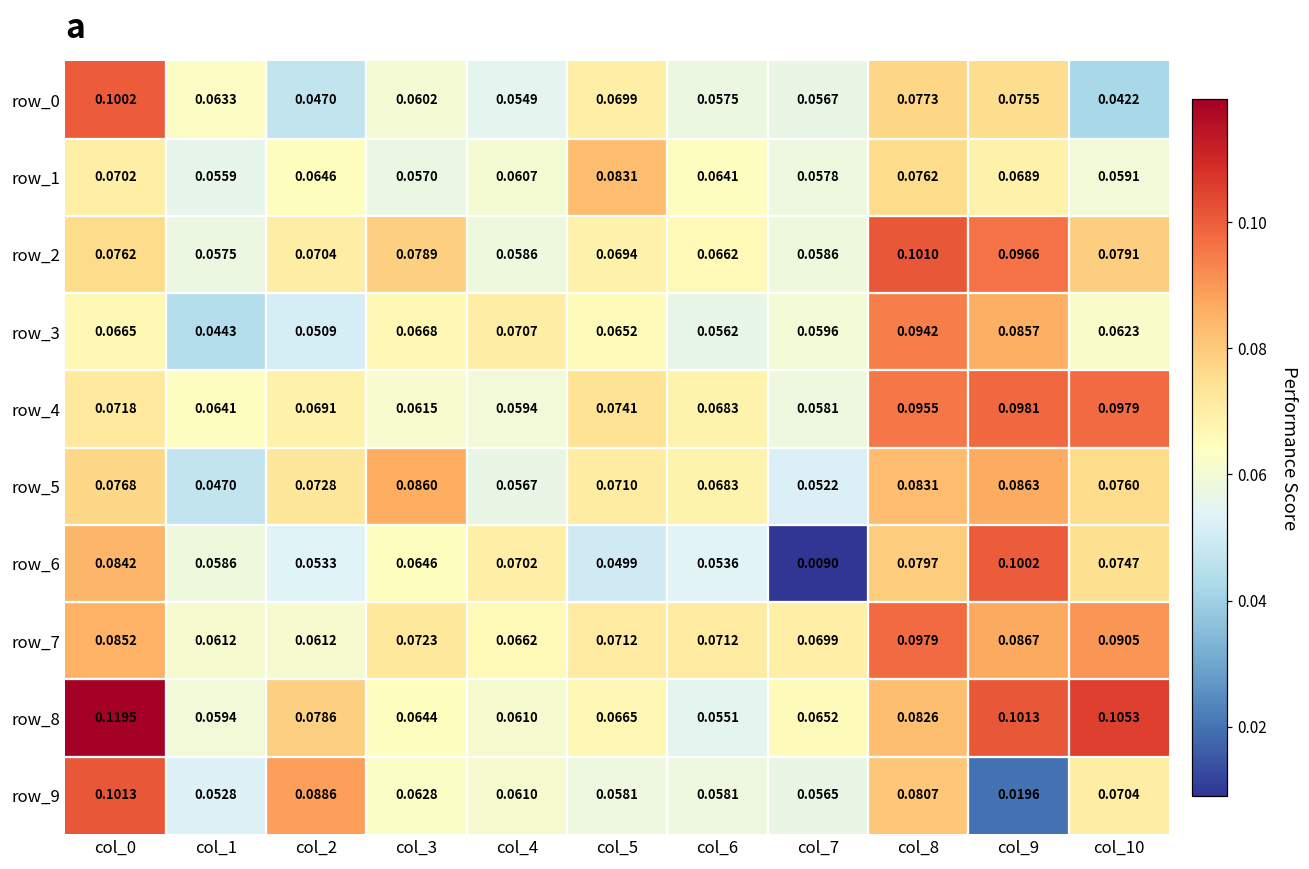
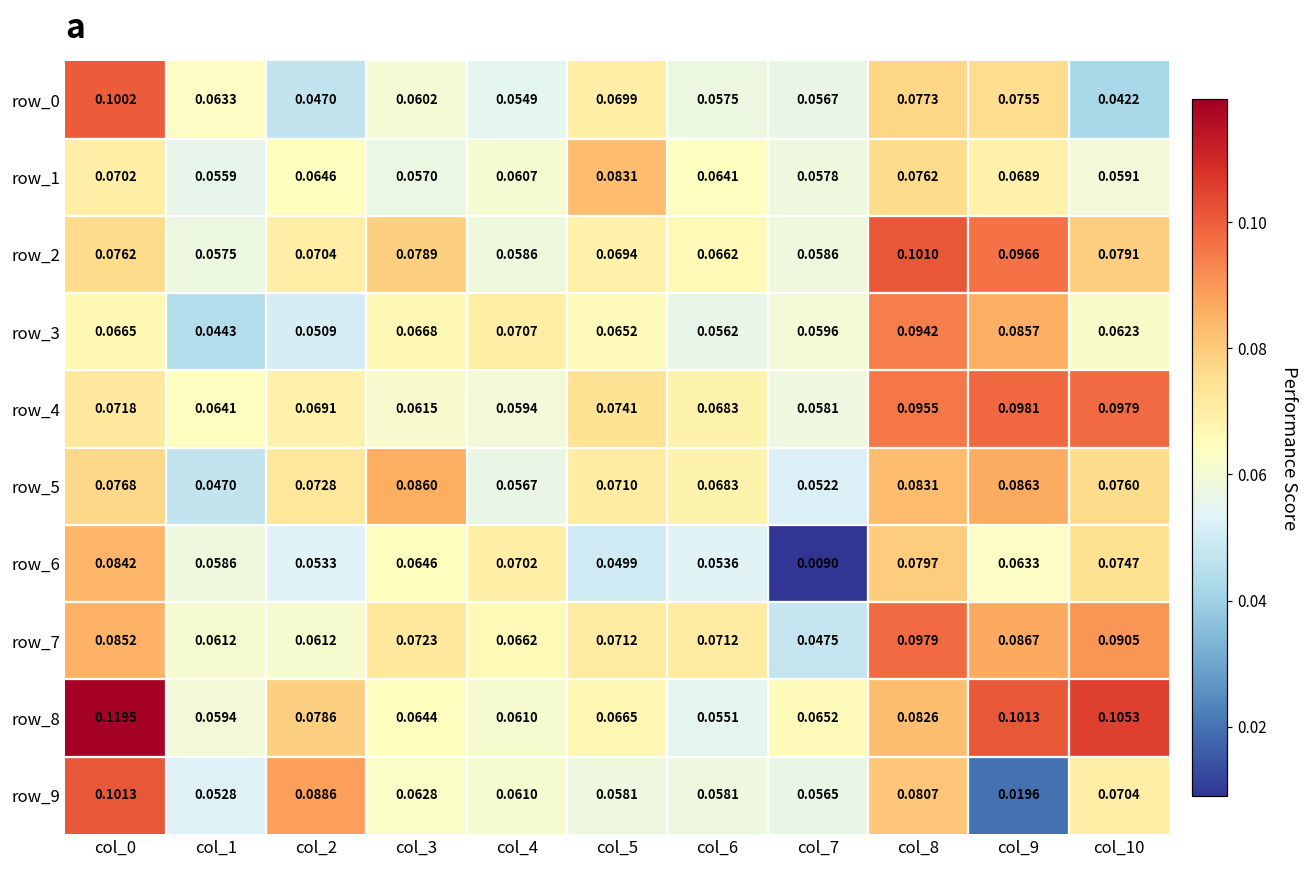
row_6, col_9: 0.1002 -> 0.0633
row_7, col_7: 0.0699 -> 0.0475
